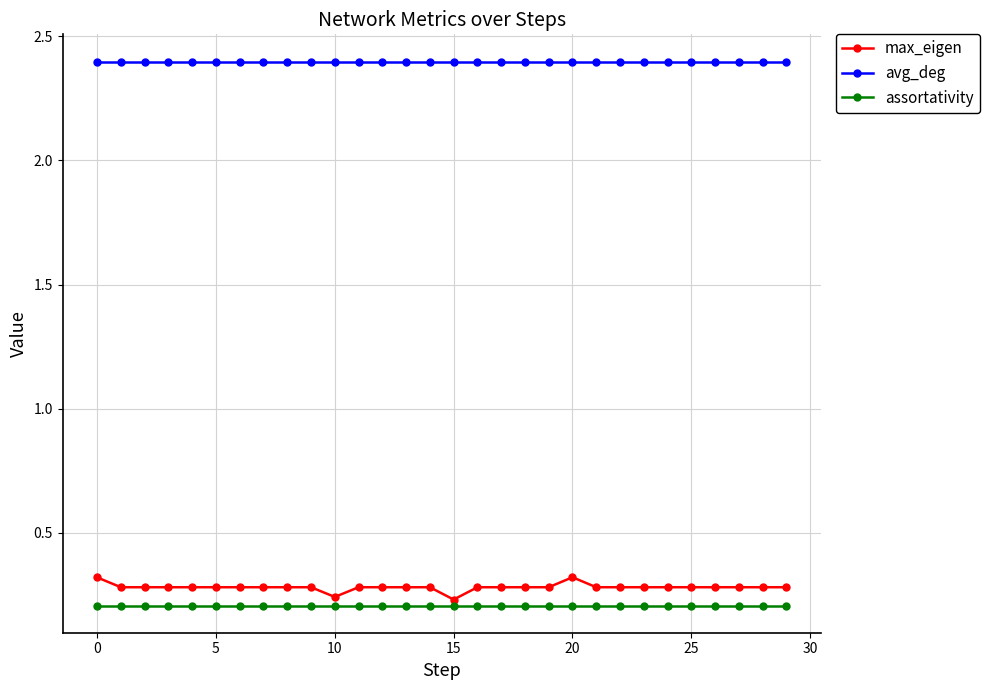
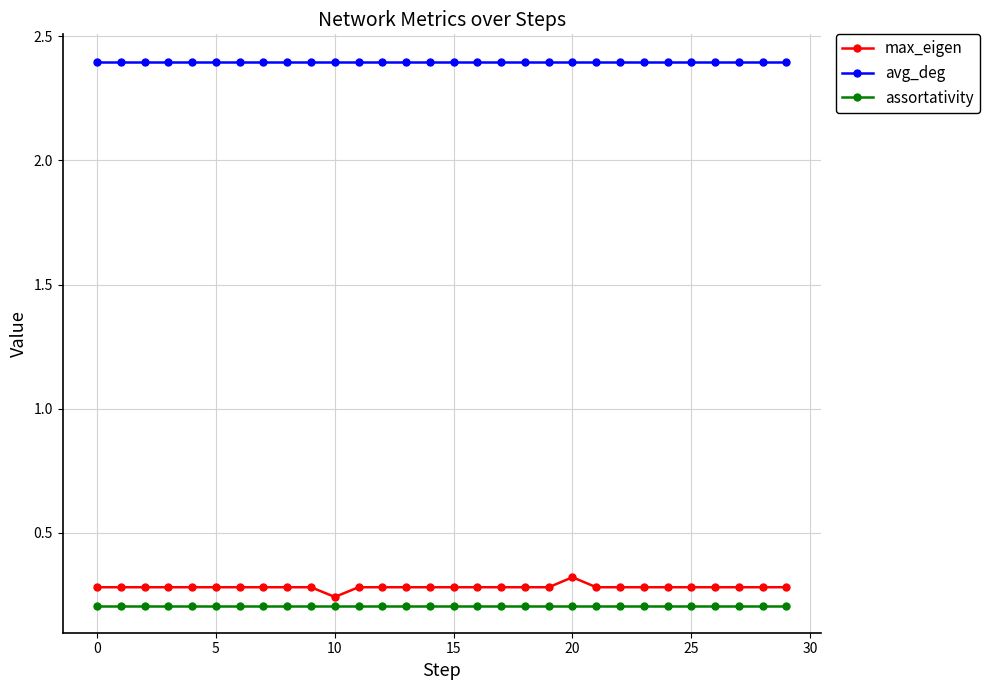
max_eigen, 0: 0.32 -> 0.28
max_eigen, 15: 0.23 -> 0.28
